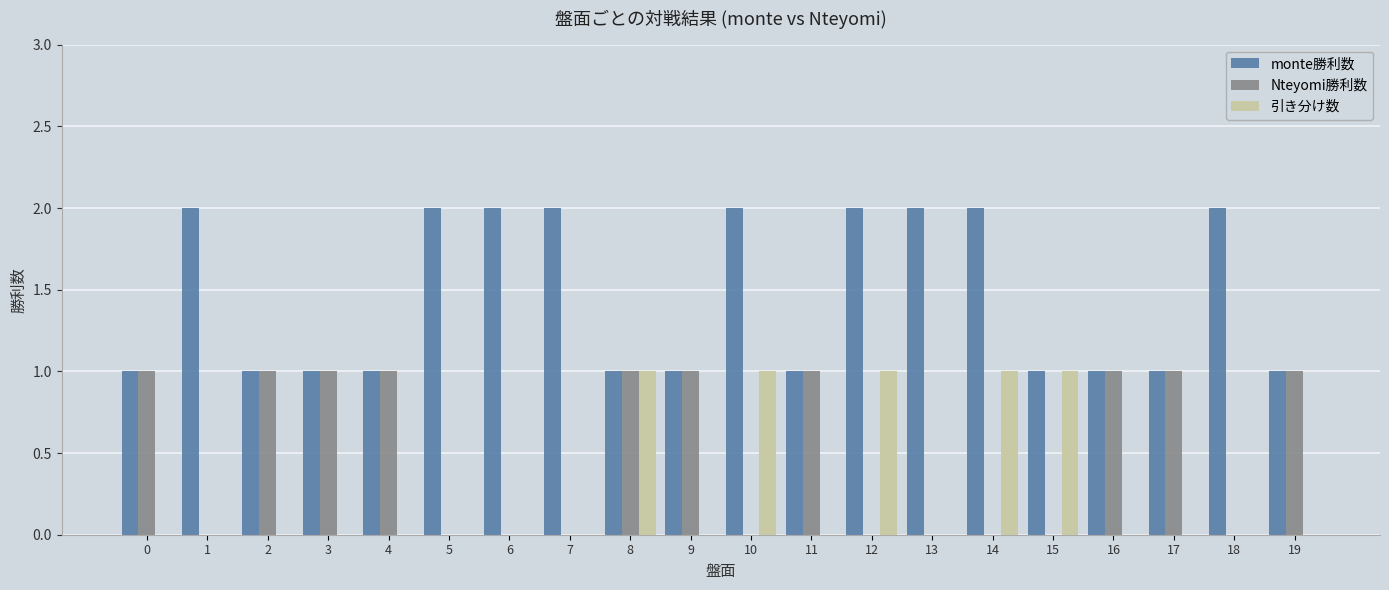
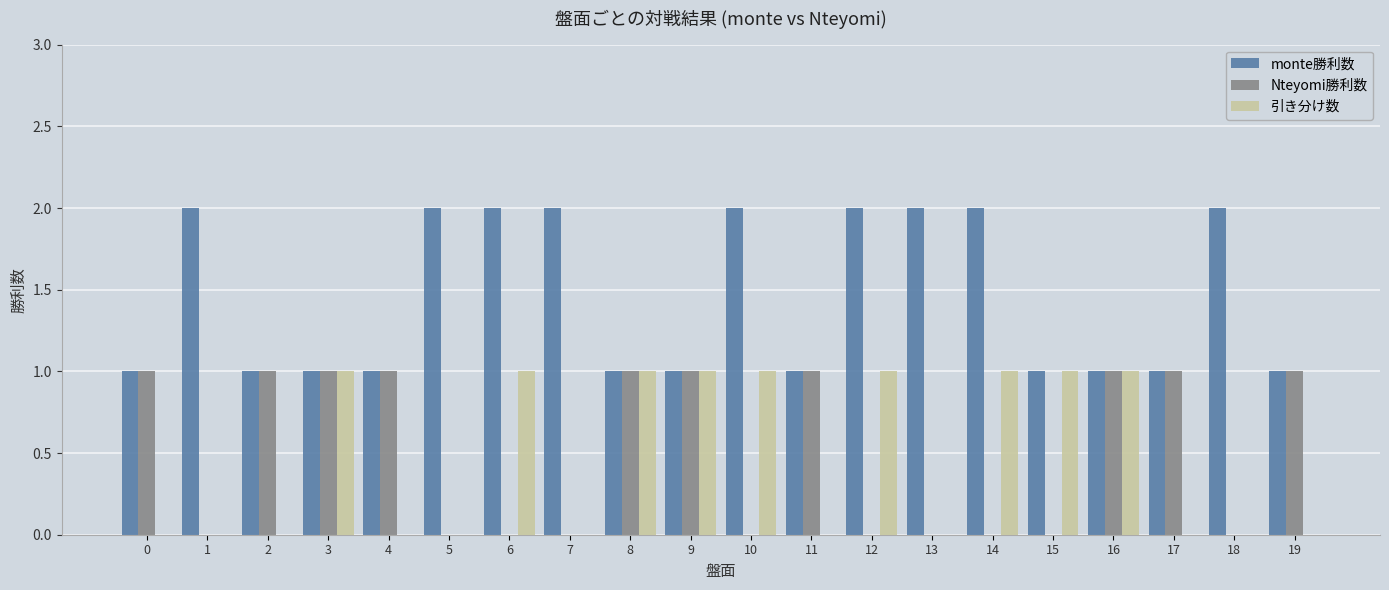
引き分け数, 3: 0 -> 1
引き分け数, 6: 0 -> 1
引き分け数, 9: 0 -> 1
引き分け数, 16: 0 -> 1
